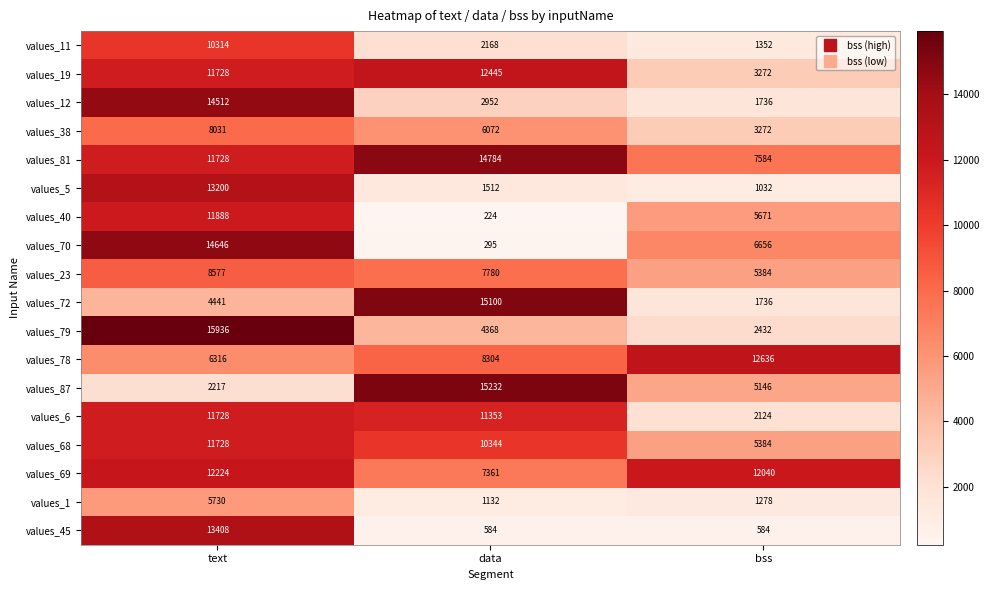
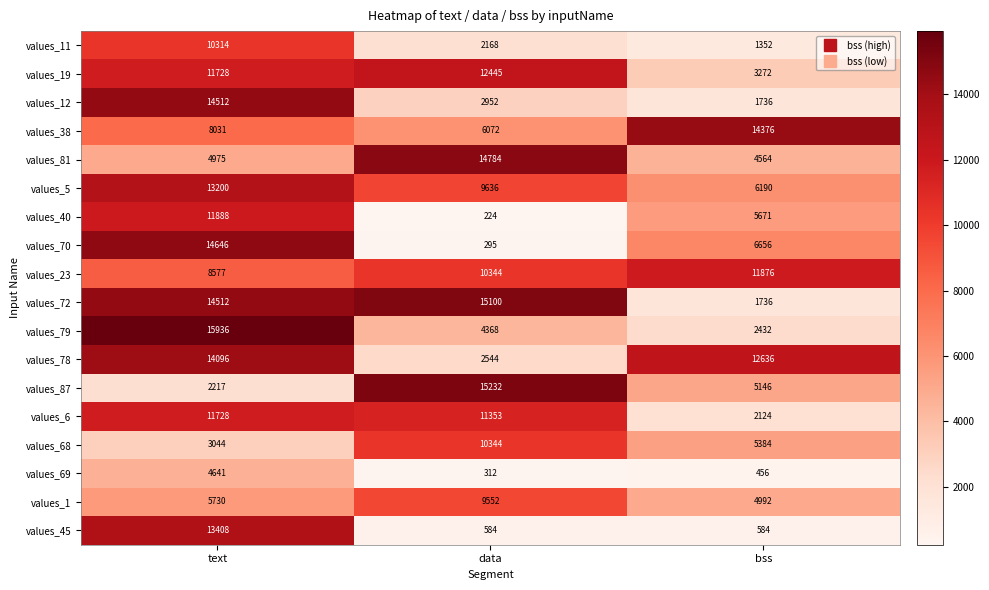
values_38, bss: 3272 -> 14376
values_81, text: 11728 -> 4975
values_81, bss: 7584 -> 4564
values_5, data: 1512 -> 9636
values_5, bss: 1032 -> 6190
values_23, data: 7780 -> 10344
values_23, bss: 5384 -> 11876
values_72, text: 4441 -> 14512
values_78, text: 6316 -> 14096
values_78, data: 8304 -> 2544
values_68, text: 11728 -> 3044
values_69, text: 12224 -> 4641
values_69, data: 7361 -> 312
values_69, bss: 12040 -> 456
values_1, data: 1132 -> 9552
values_1, bss: 1278 -> 4992
